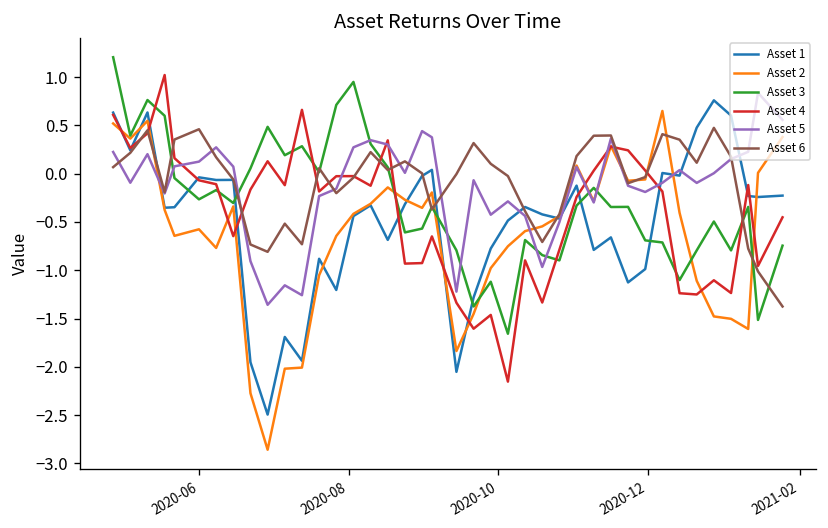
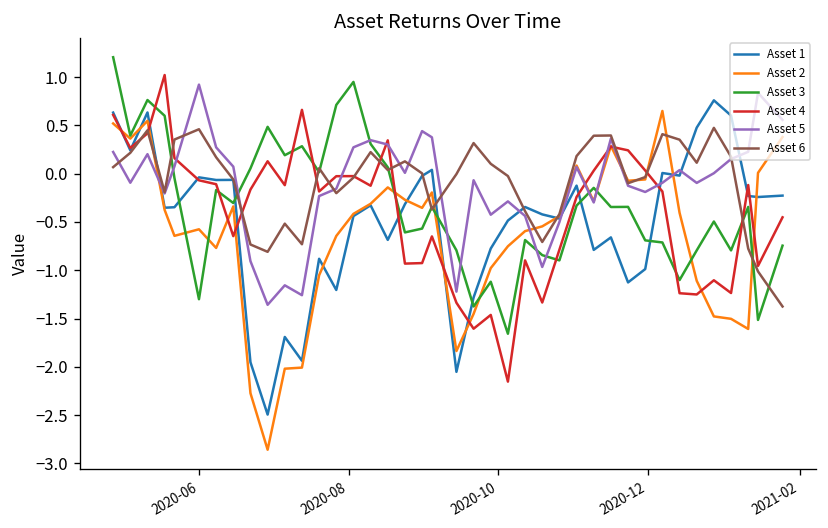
Asset 3, 2020-06: -0.3 -> -1.3
Asset 5, 2020-06: 0.1 -> 0.9
